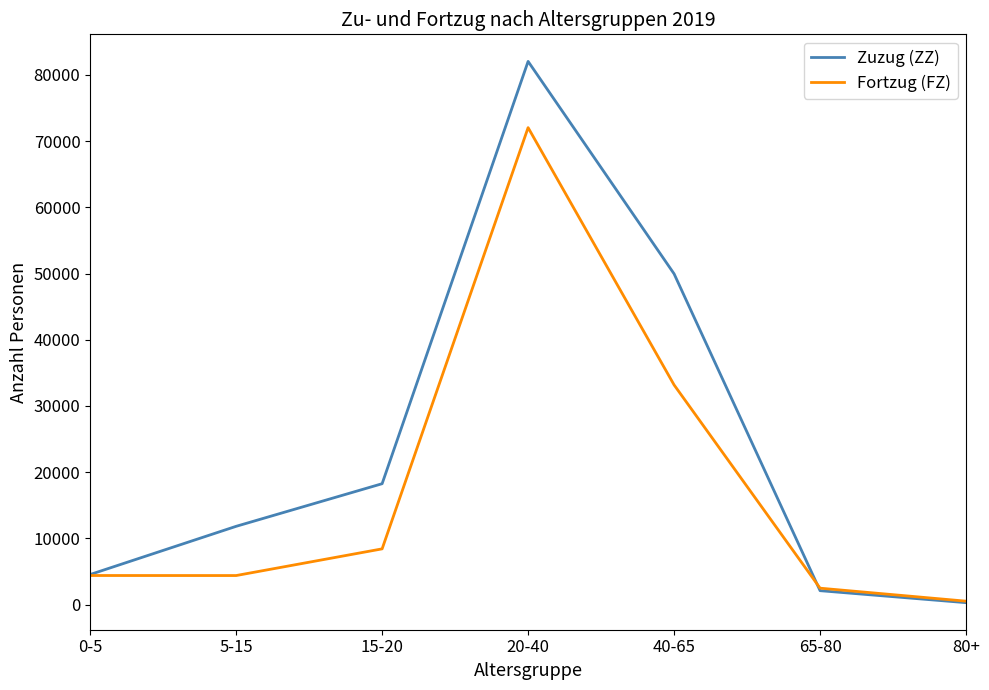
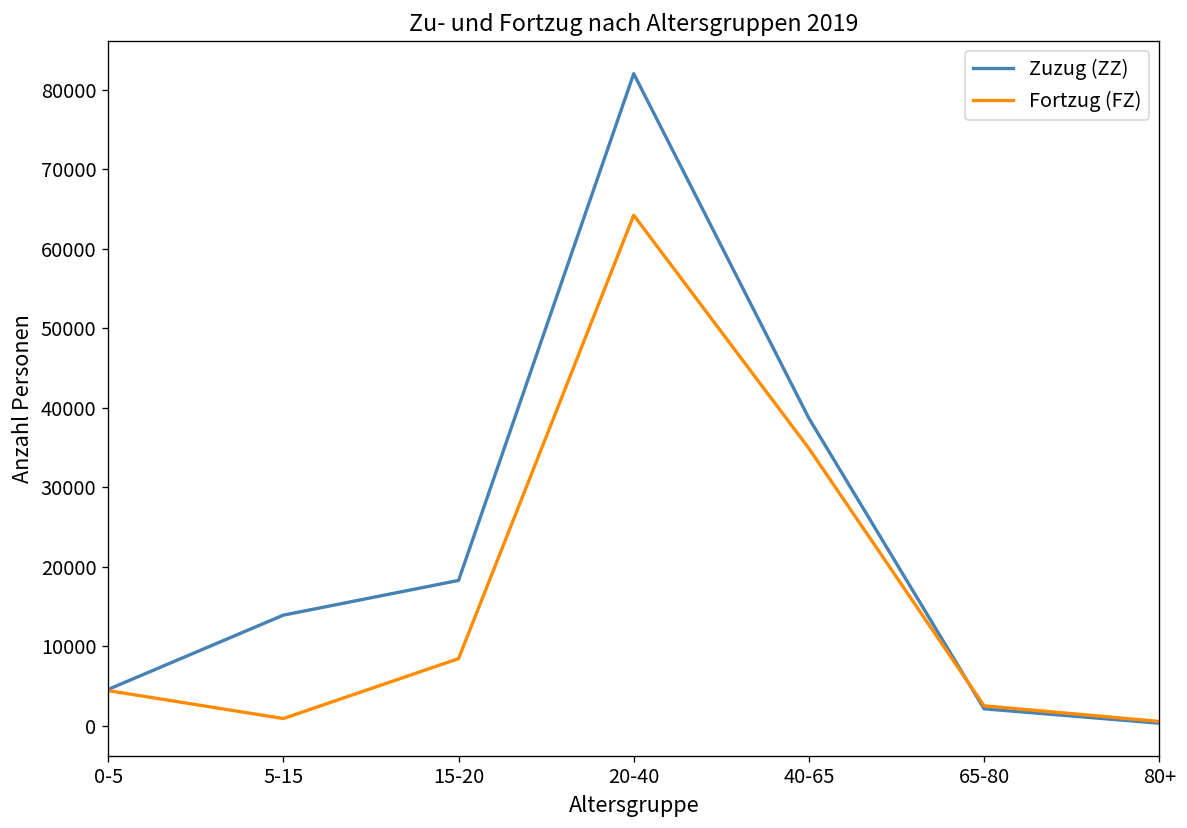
Zuzug (ZZ), 5-15: 12000 -> 14000
Fortzug (FZ), 5-15: 4000 -> 1000
Fortzug (FZ), 20-40: 72000 -> 64000
Zuzug (ZZ), 40-65: 50000 -> 39000
Fortzug (FZ), 40-65: 33000 -> 35000
